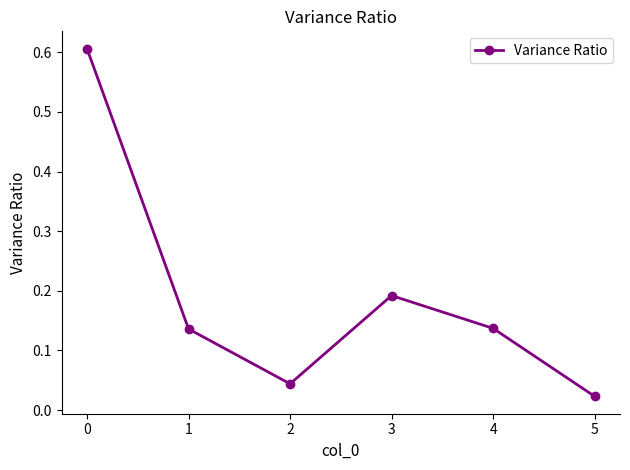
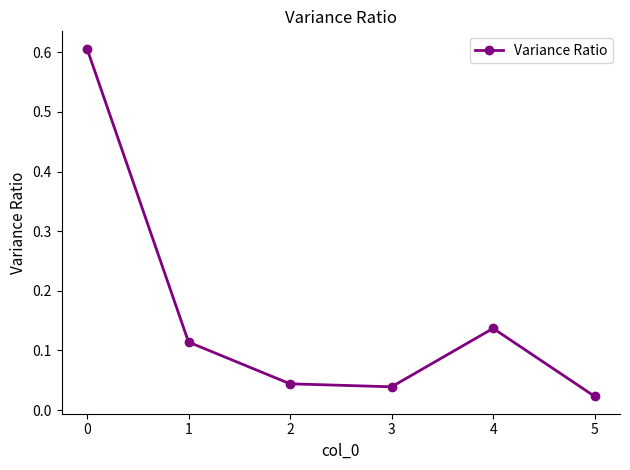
1: 0.14 -> 0.11
3: 0.19 -> 0.04
